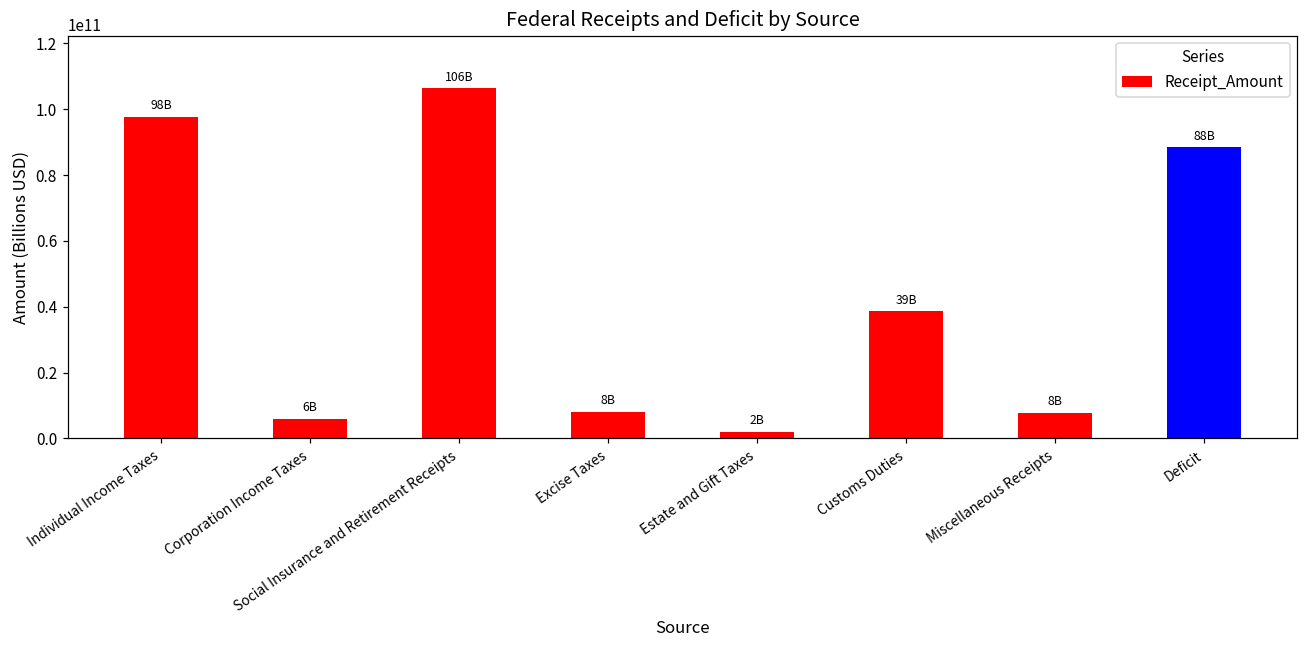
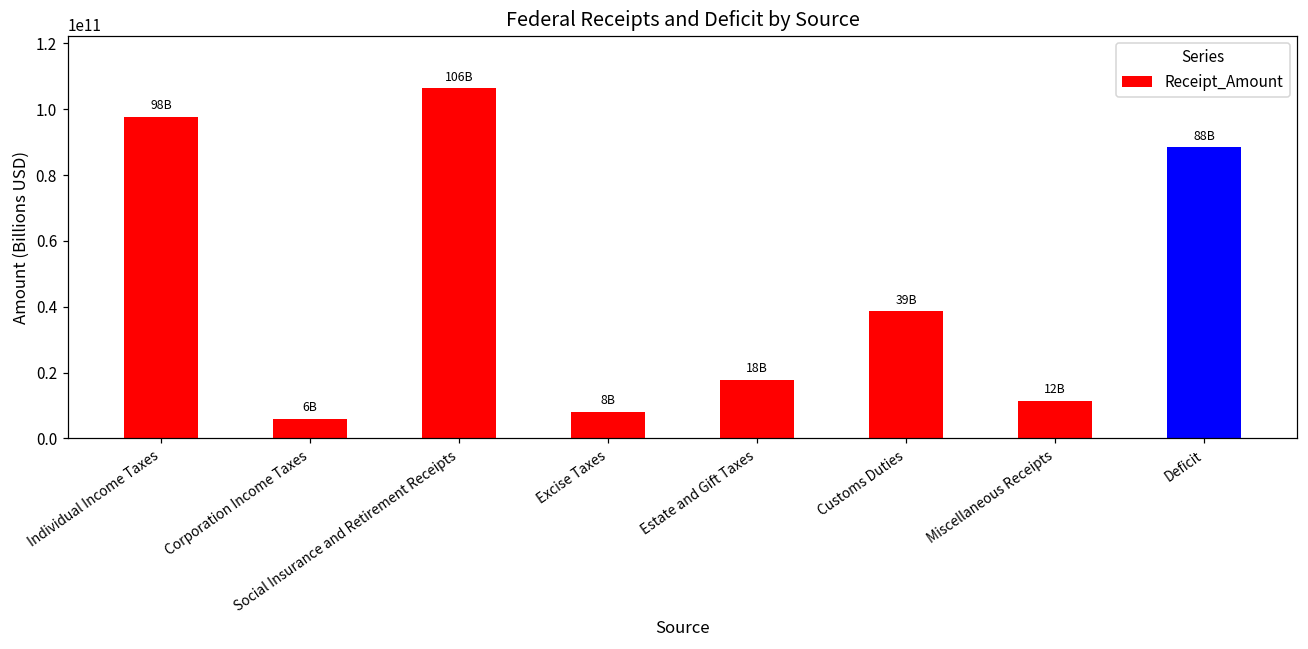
Estate and Gift Taxes: 2B -> 18B
Miscellaneous Receipts: 8B -> 12B
